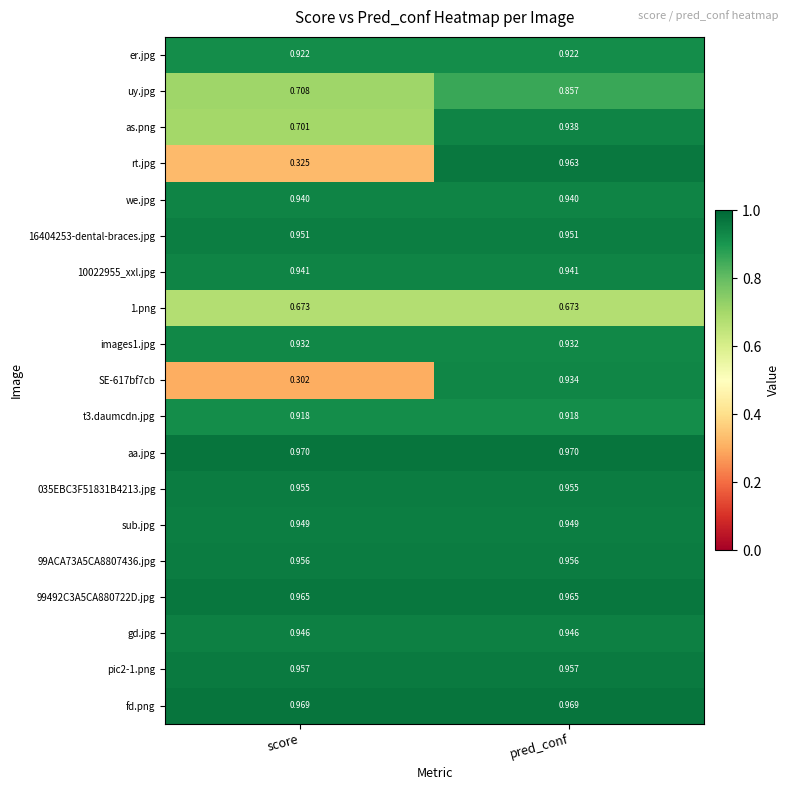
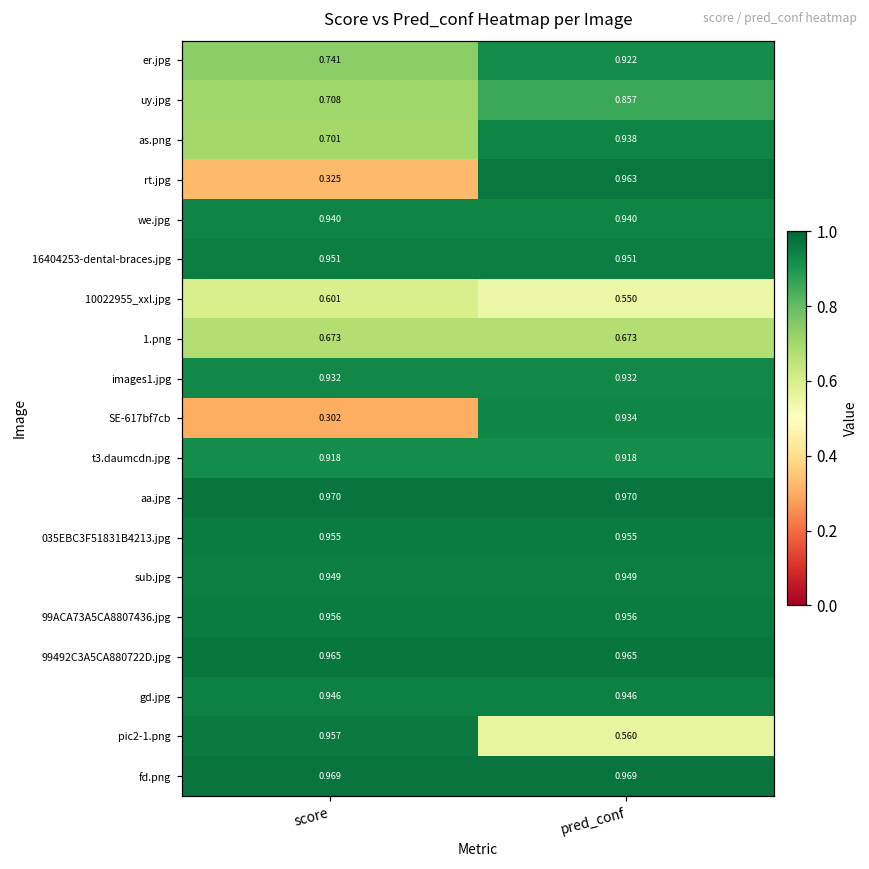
er.jpg, score: 0.922 -> 0.741
10022955_xxl.jpg, score: 0.941 -> 0.601
10022955_xxl.jpg, pred_conf: 0.941 -> 0.550
pic2-1.png, pred_conf: 0.957 -> 0.560
